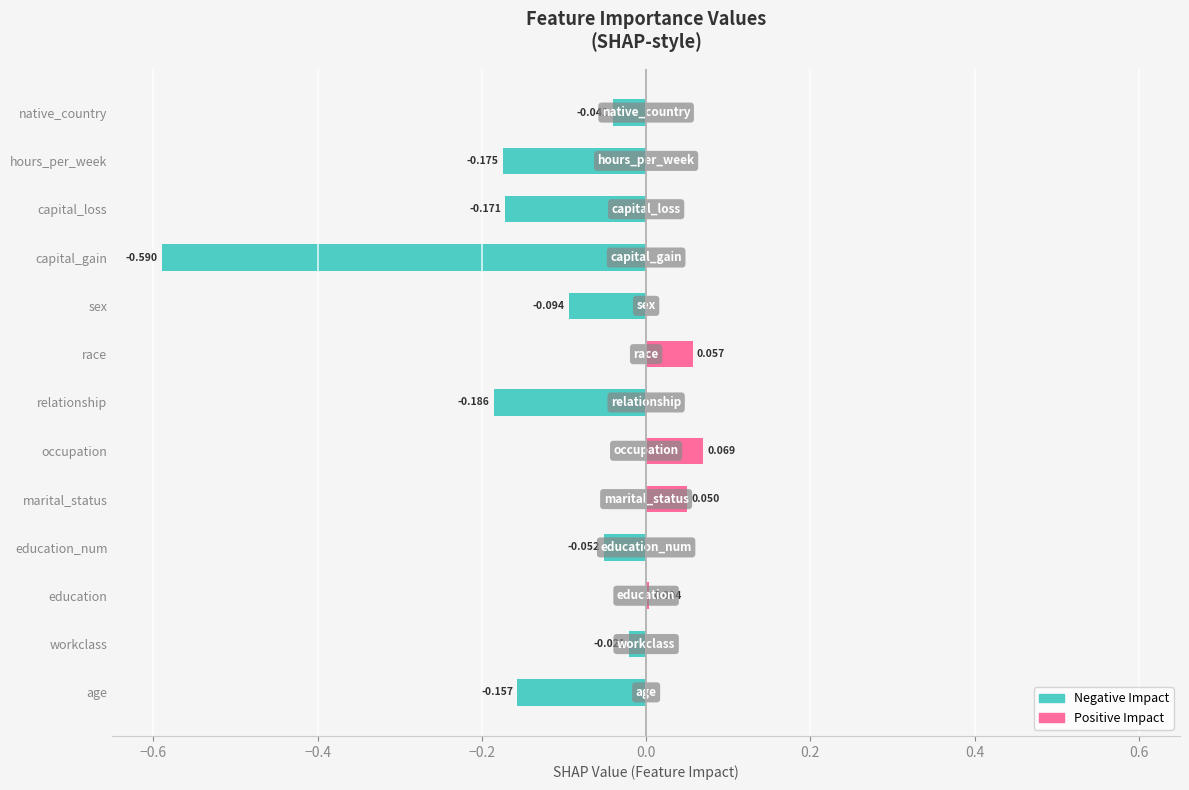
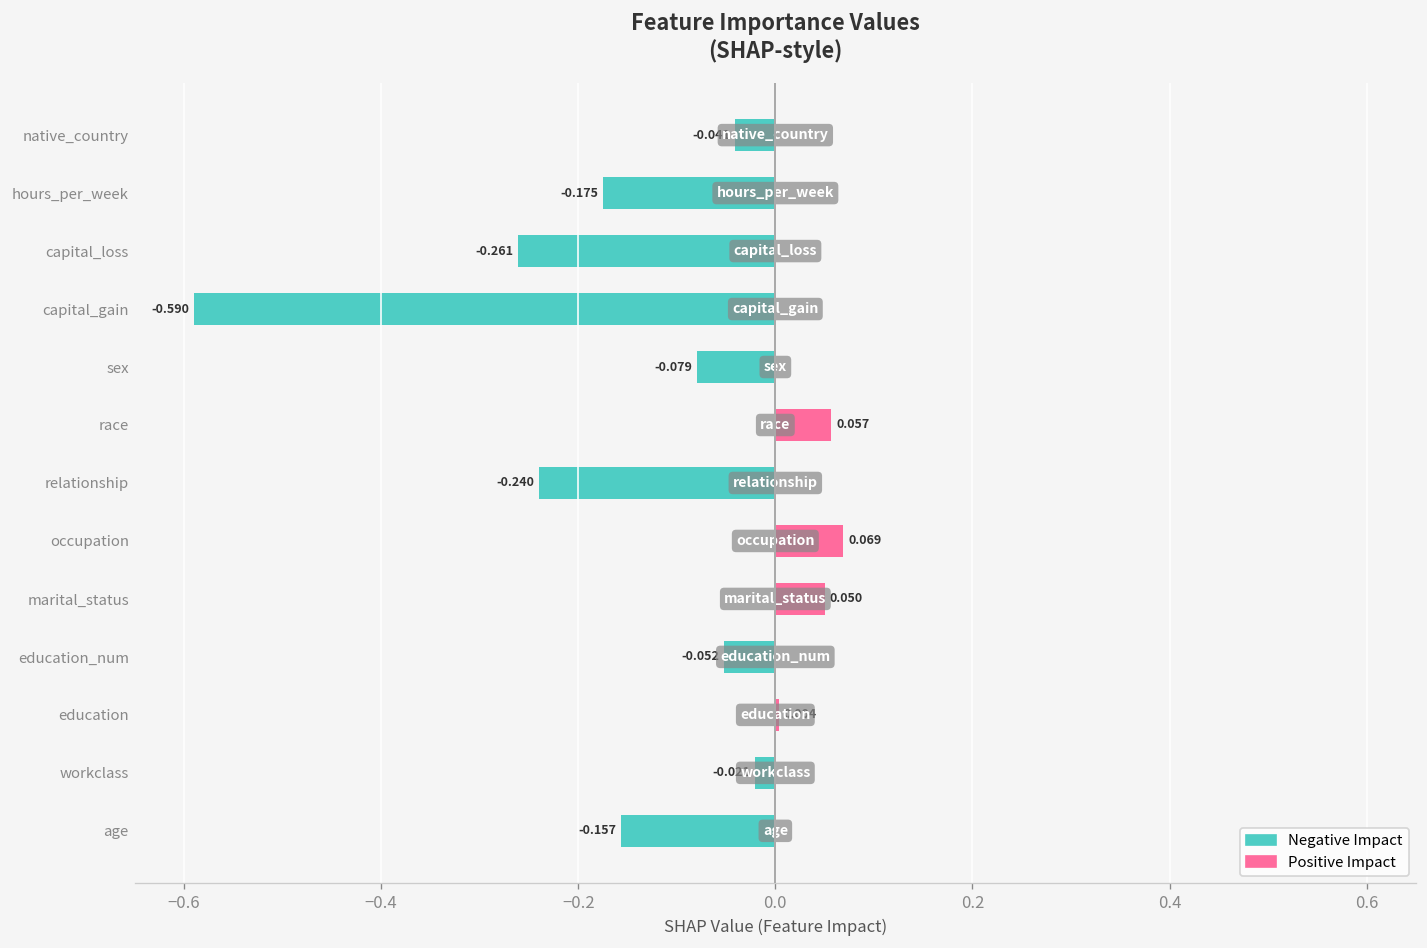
capital_loss: -0.171 -> -0.261
sex: -0.094 -> -0.079
relationship: -0.186 -> -0.240
